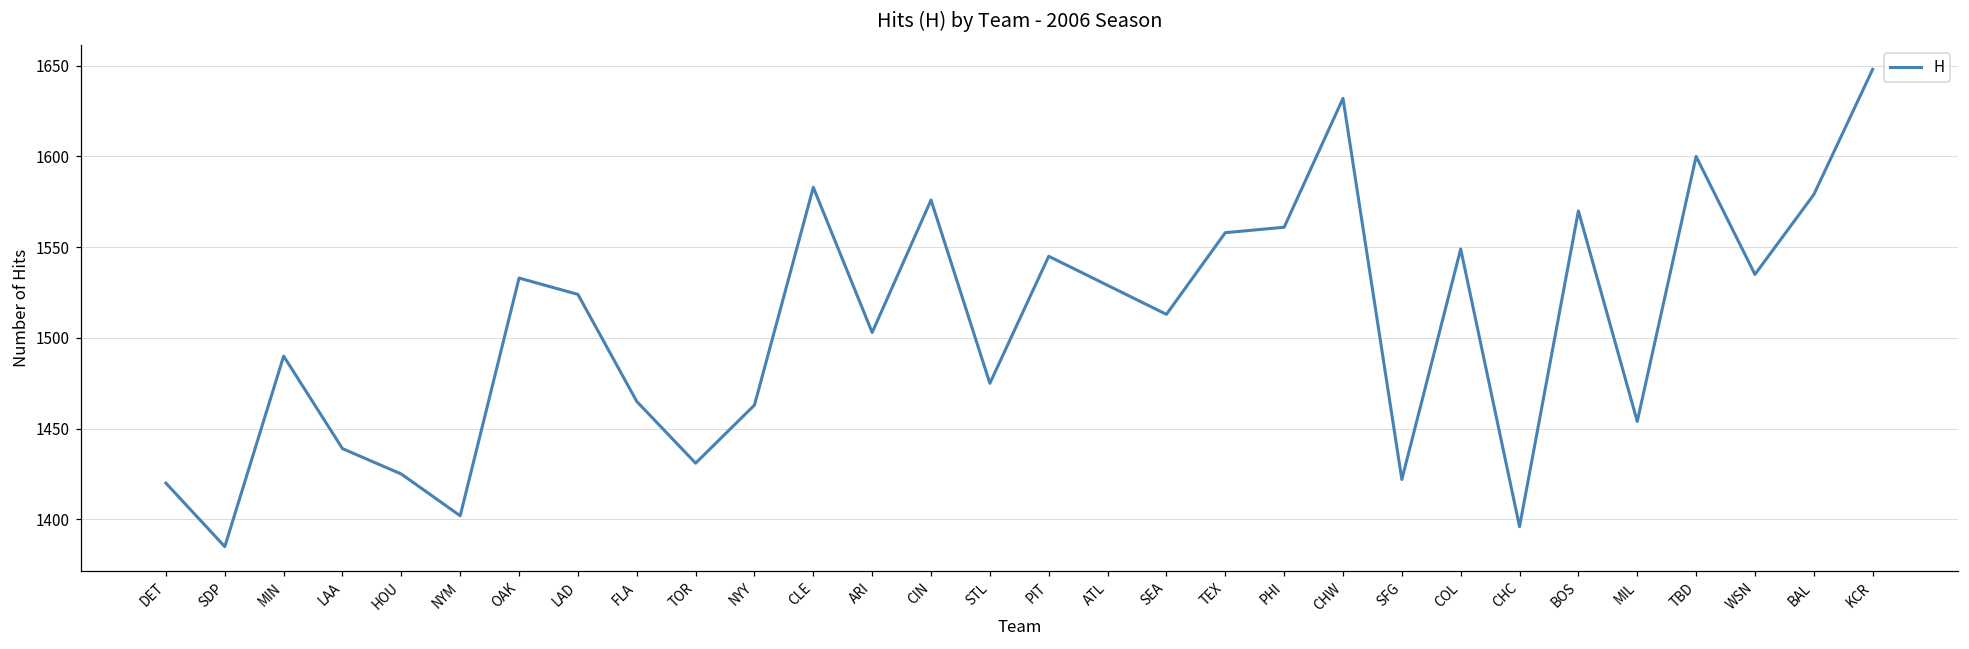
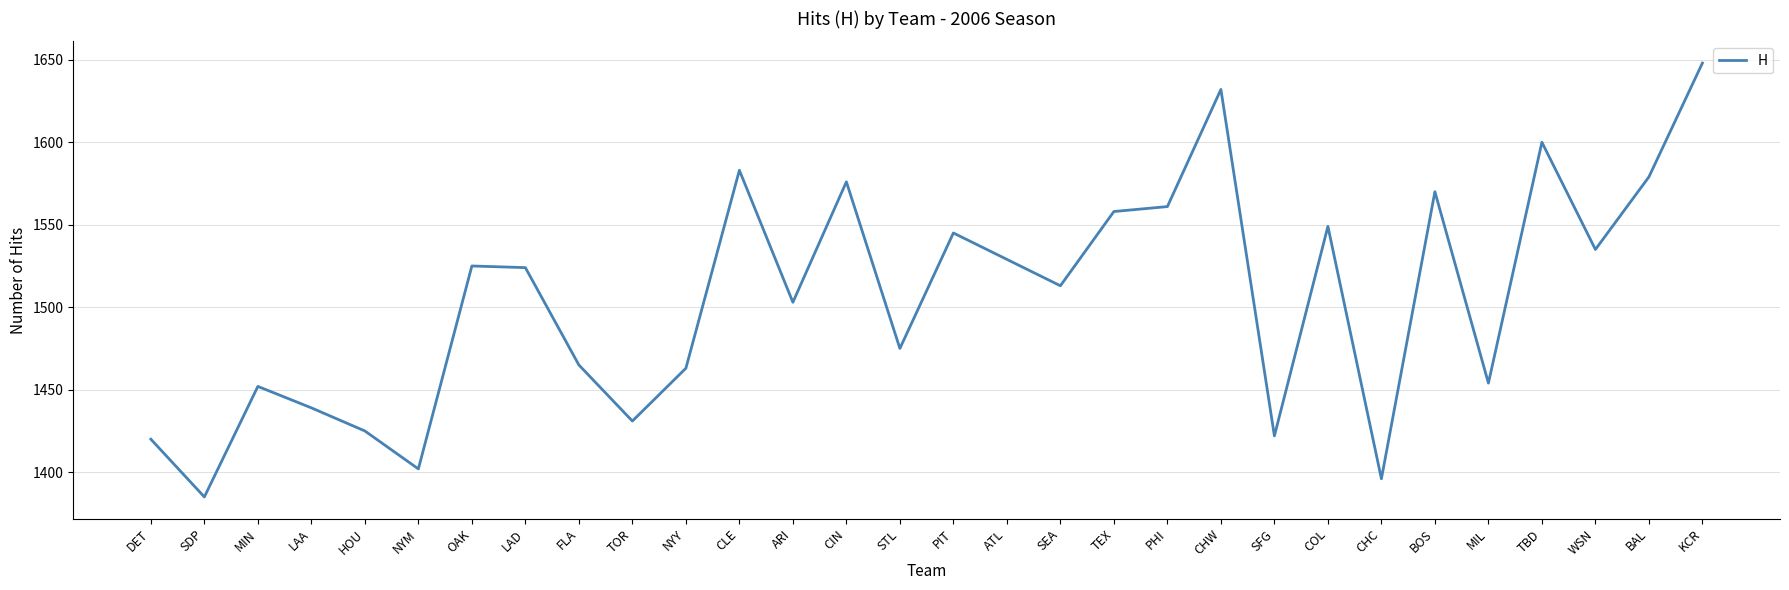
MIN: 1490 -> 1452
OAK: 1533 -> 1525
